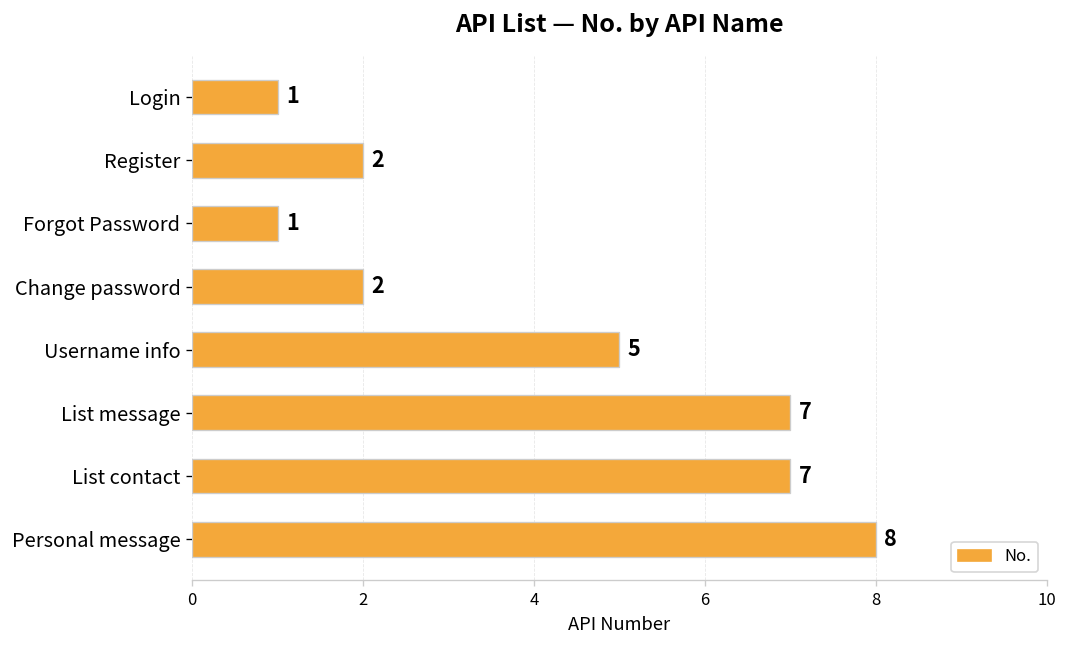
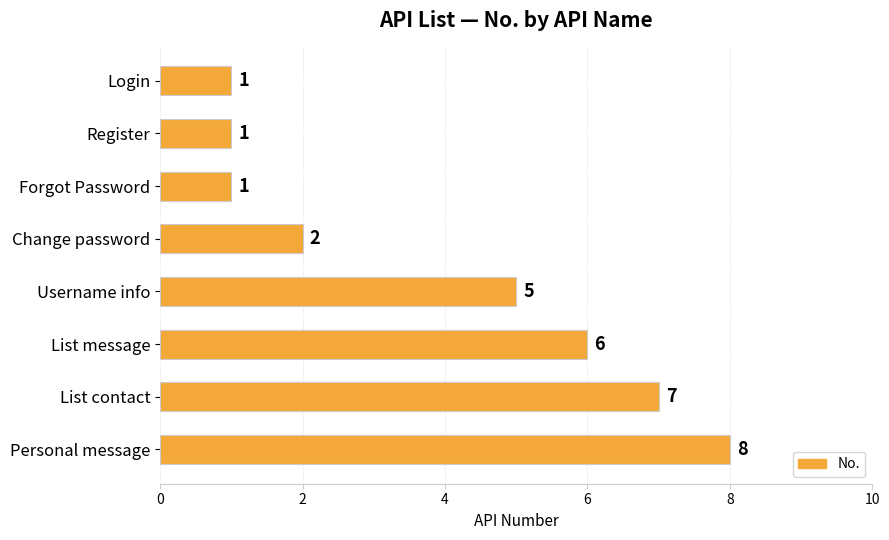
Register: 2 -> 1
List message: 7 -> 6
